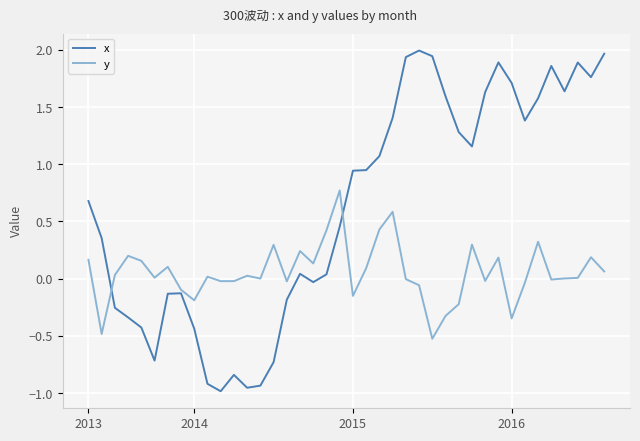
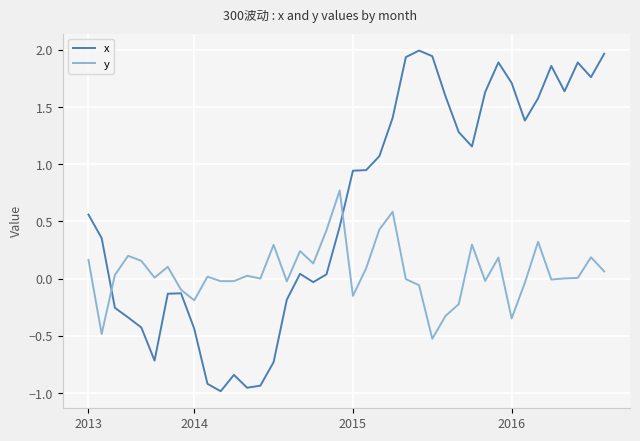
x, 2013: 0.68 -> 0.56
